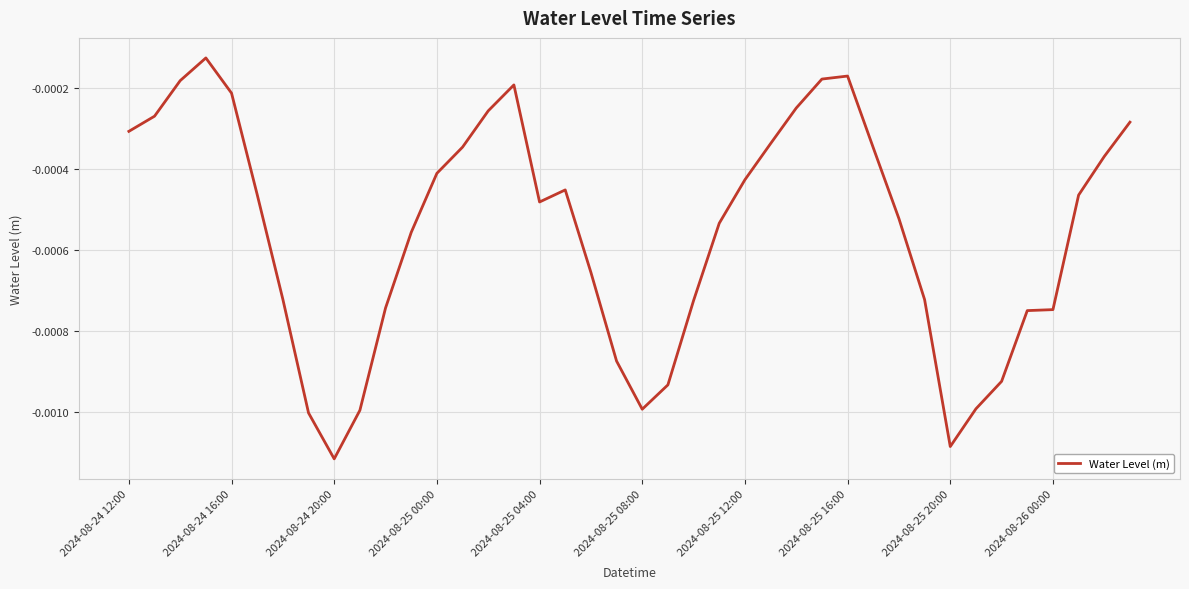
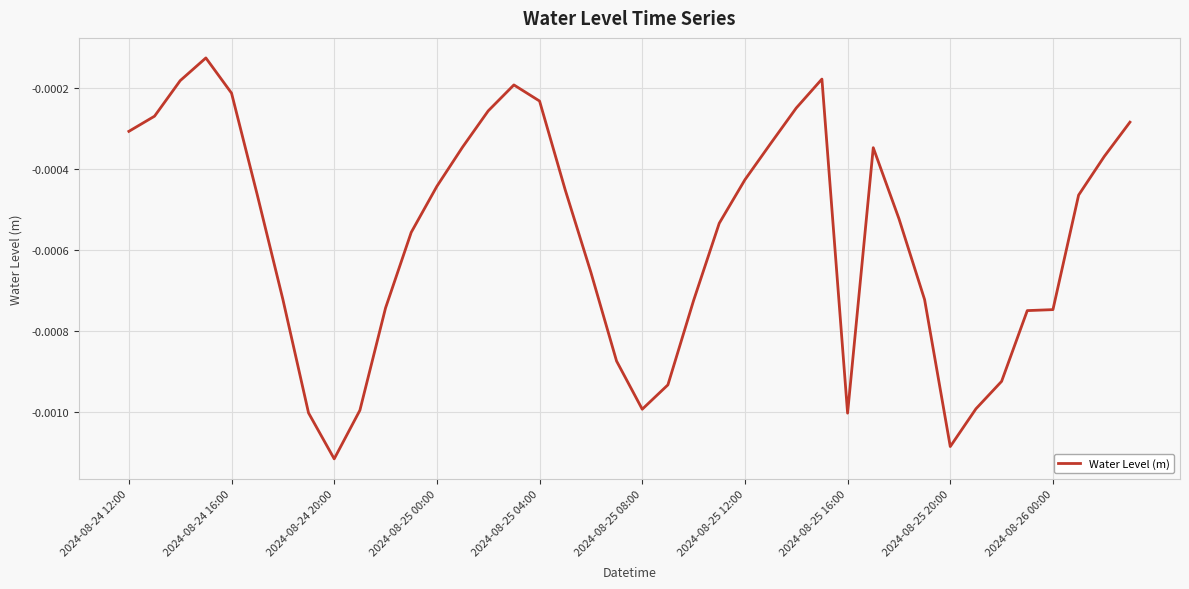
2024-08-25 00:00: -0.00041 -> -0.00044
2024-08-25 04:00: -0.00048 -> -0.00023
2024-08-25 16:00: -0.00017 -> -0.00100
